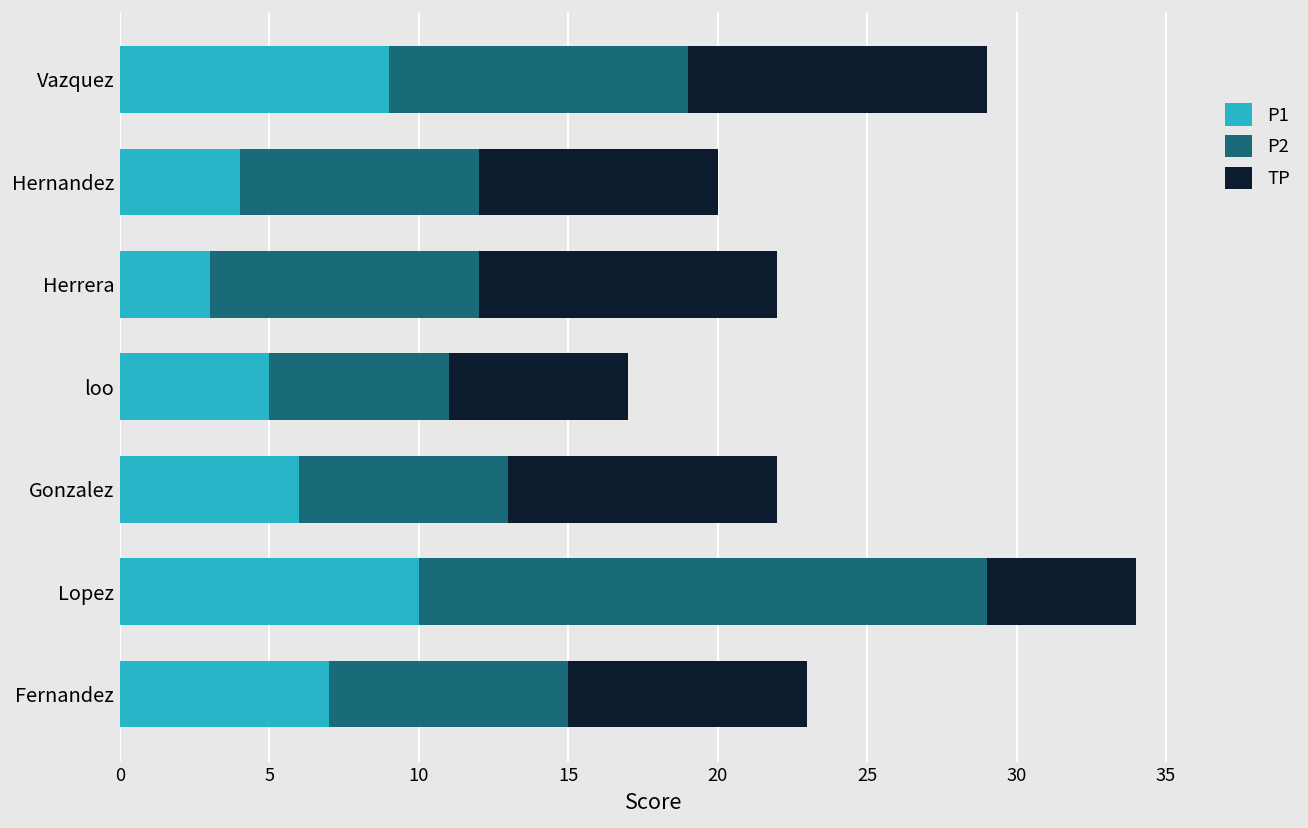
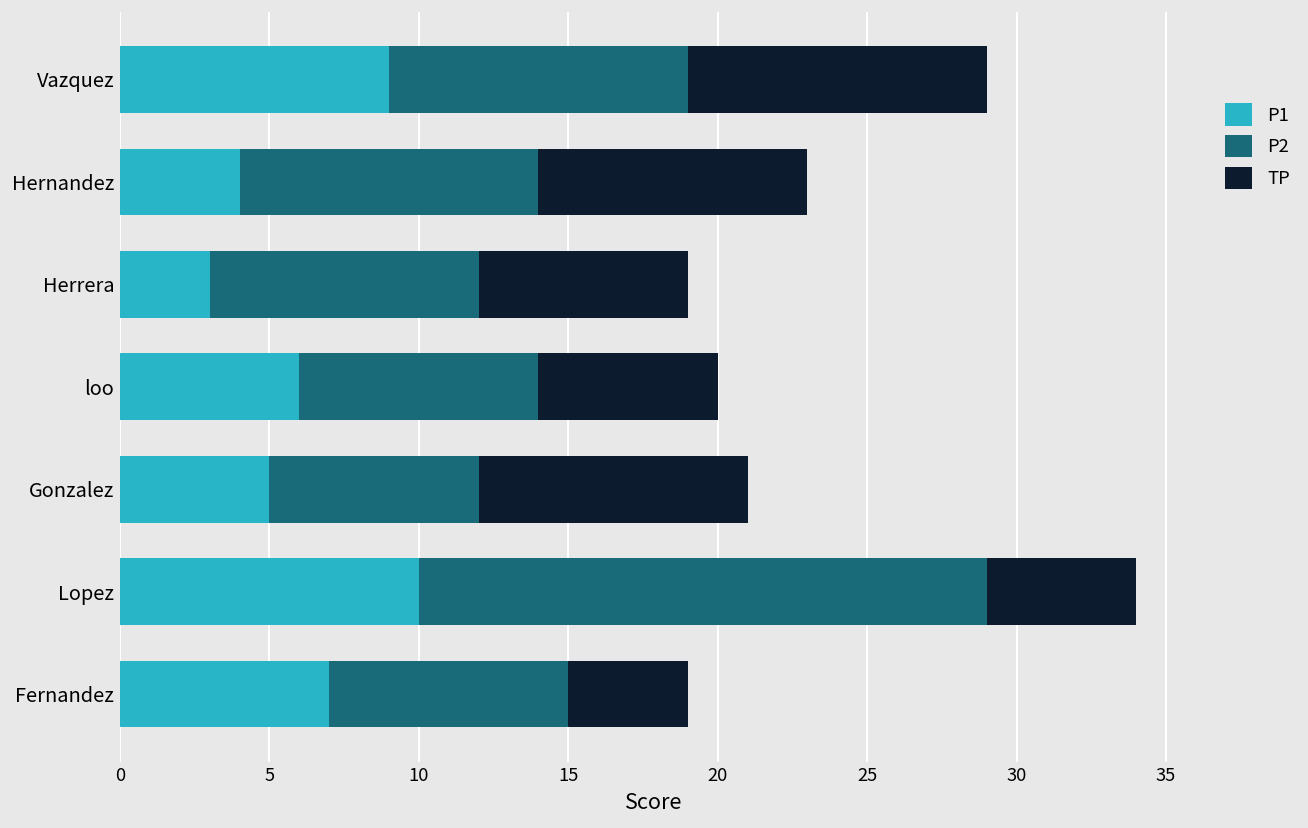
P2, Hernandez: 8 -> 10
TP, Hernandez: 8 -> 9
TP, Herrera: 10 -> 7
P1, loo: 5 -> 6
P2, loo: 6 -> 8
P1, Gonzalez: 6 -> 5
TP, Fernandez: 8 -> 4
